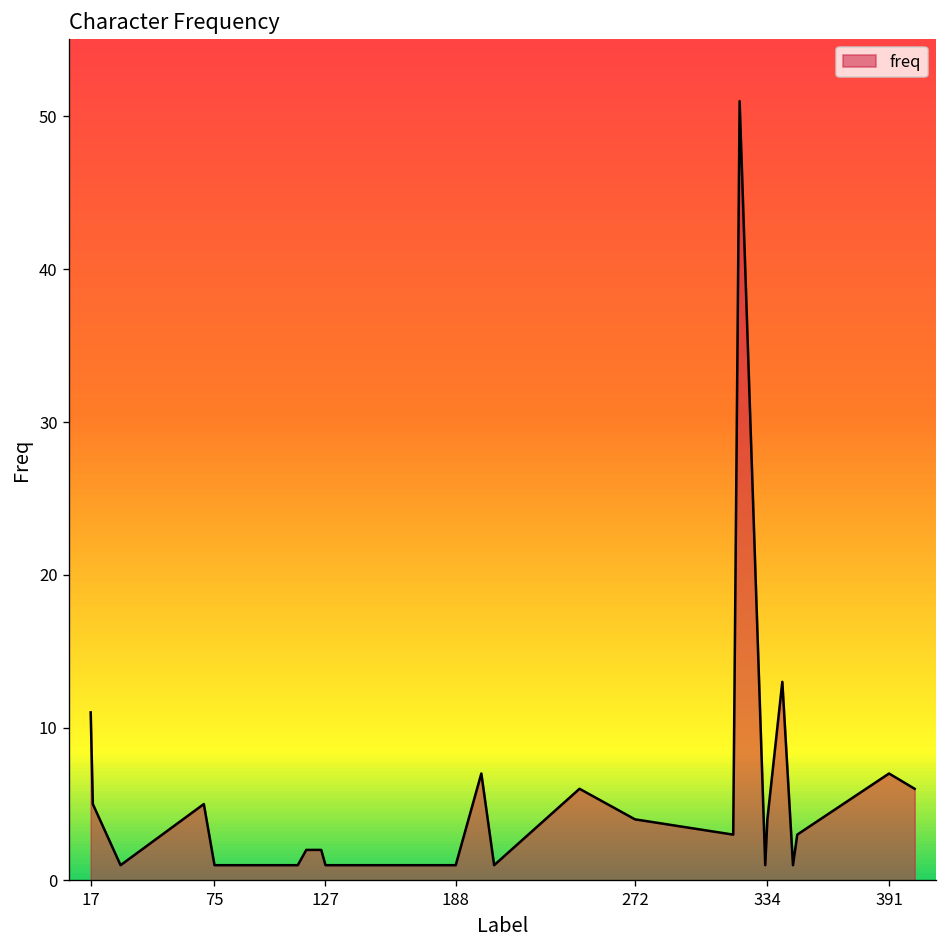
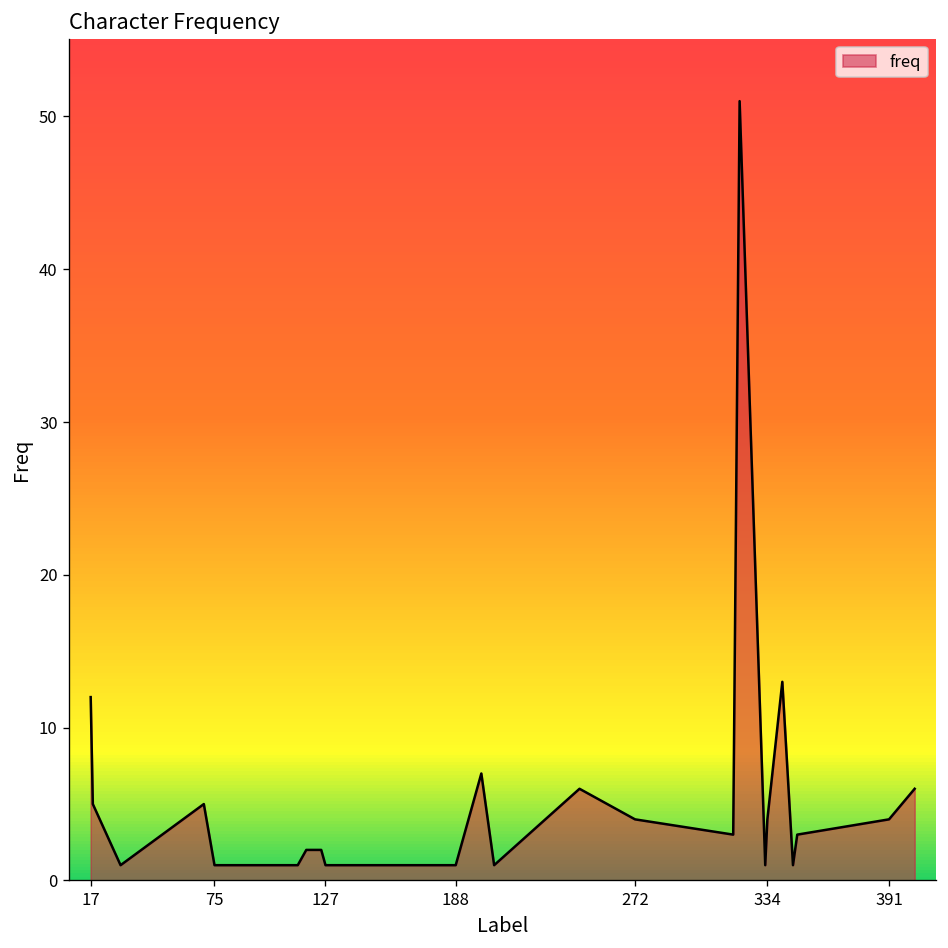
17: 11 -> 12
391: 7 -> 4
